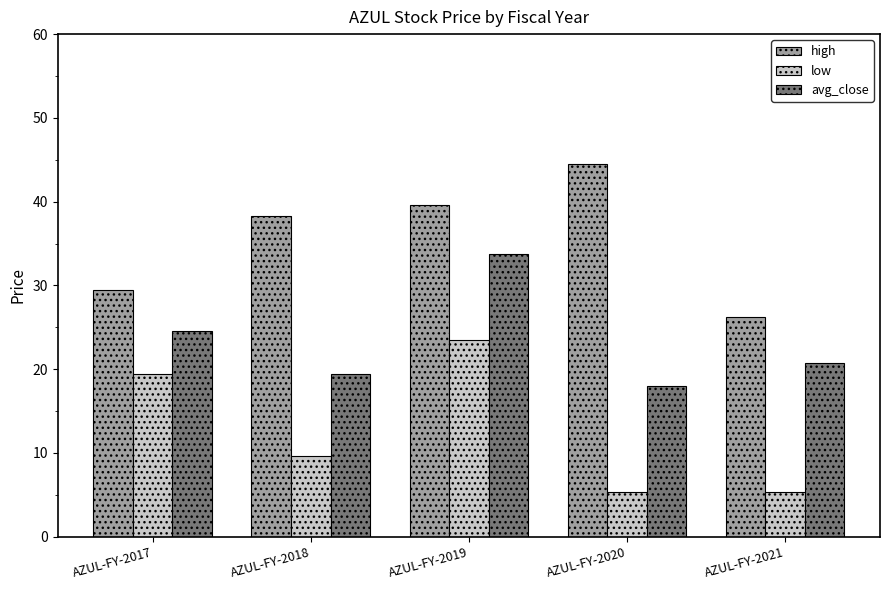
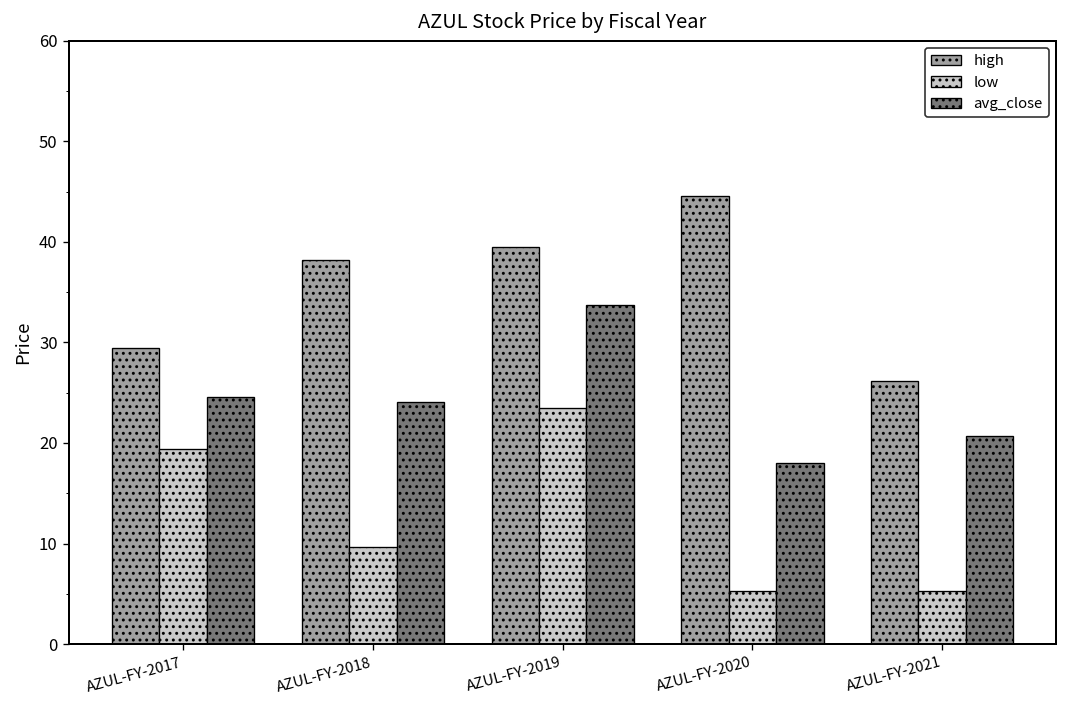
avg_close, AZUL-FY-2018: 19 -> 24
